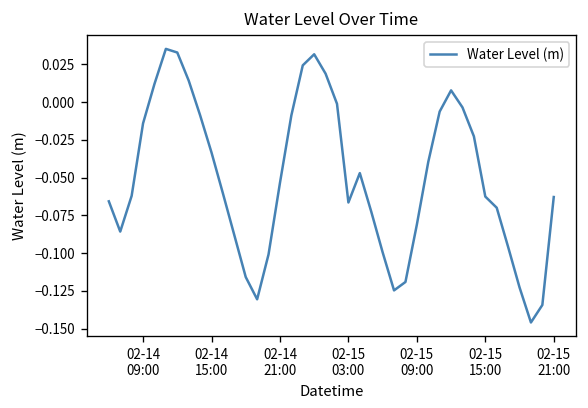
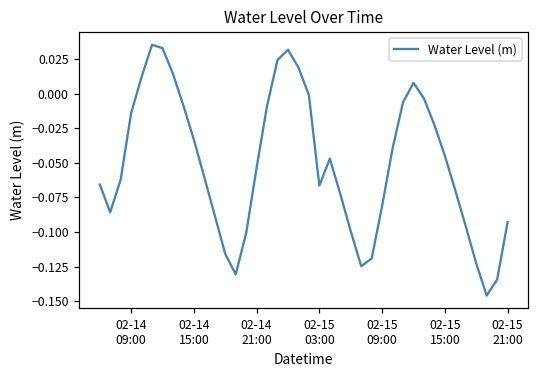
02-15 15:00: -0.063 -> -0.045
02-15 21:00: -0.063 -> -0.093
